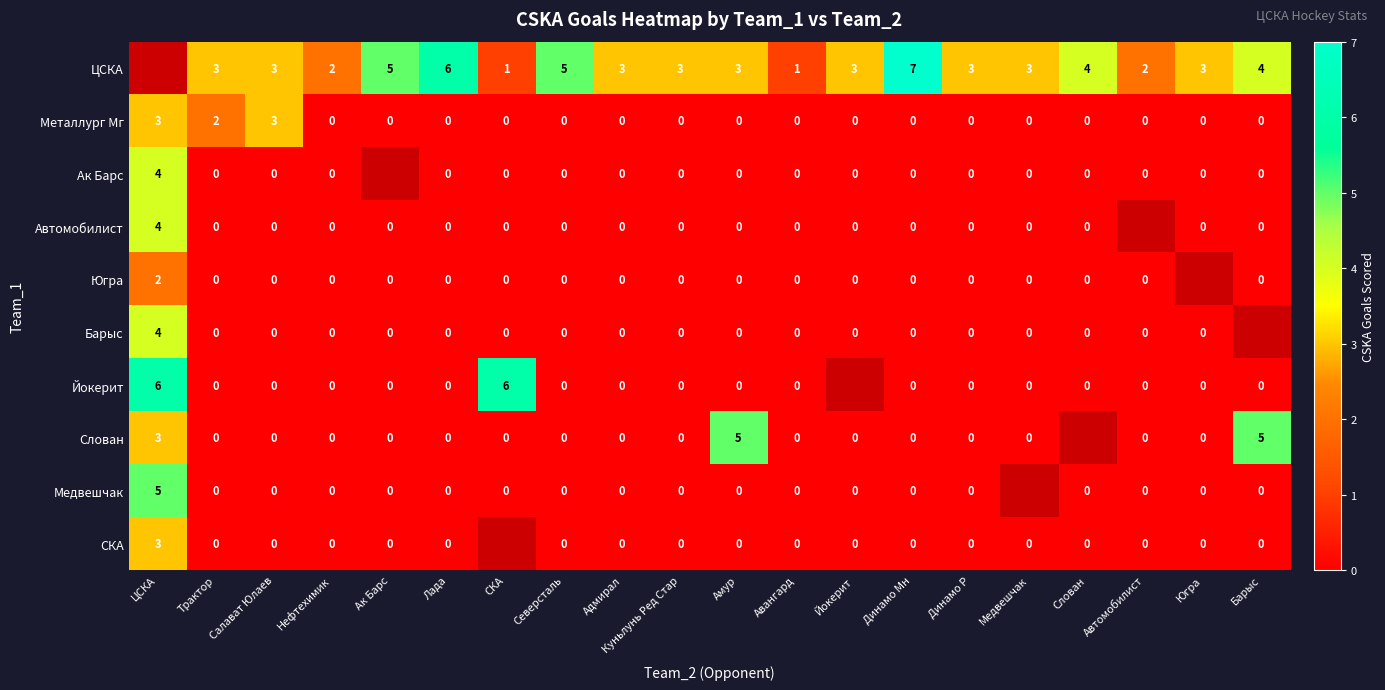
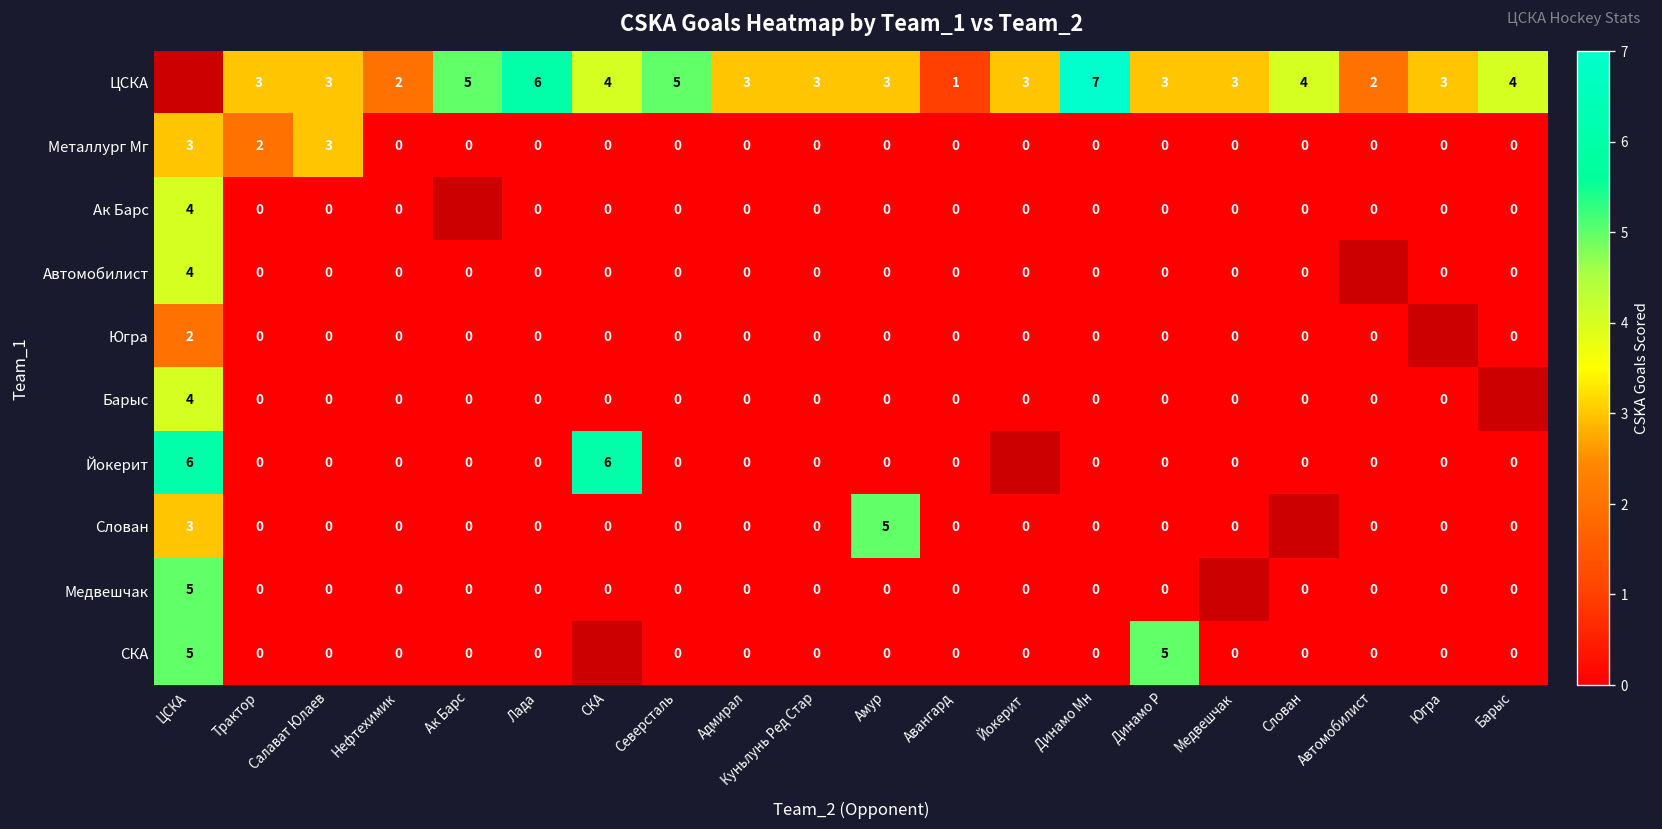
ЦСКА, СКА: 1 -> 4
Слован, Барыс: 5 -> 0
СКА, ЦСКА: 3 -> 5
СКА, Динамо Р: 0 -> 5
